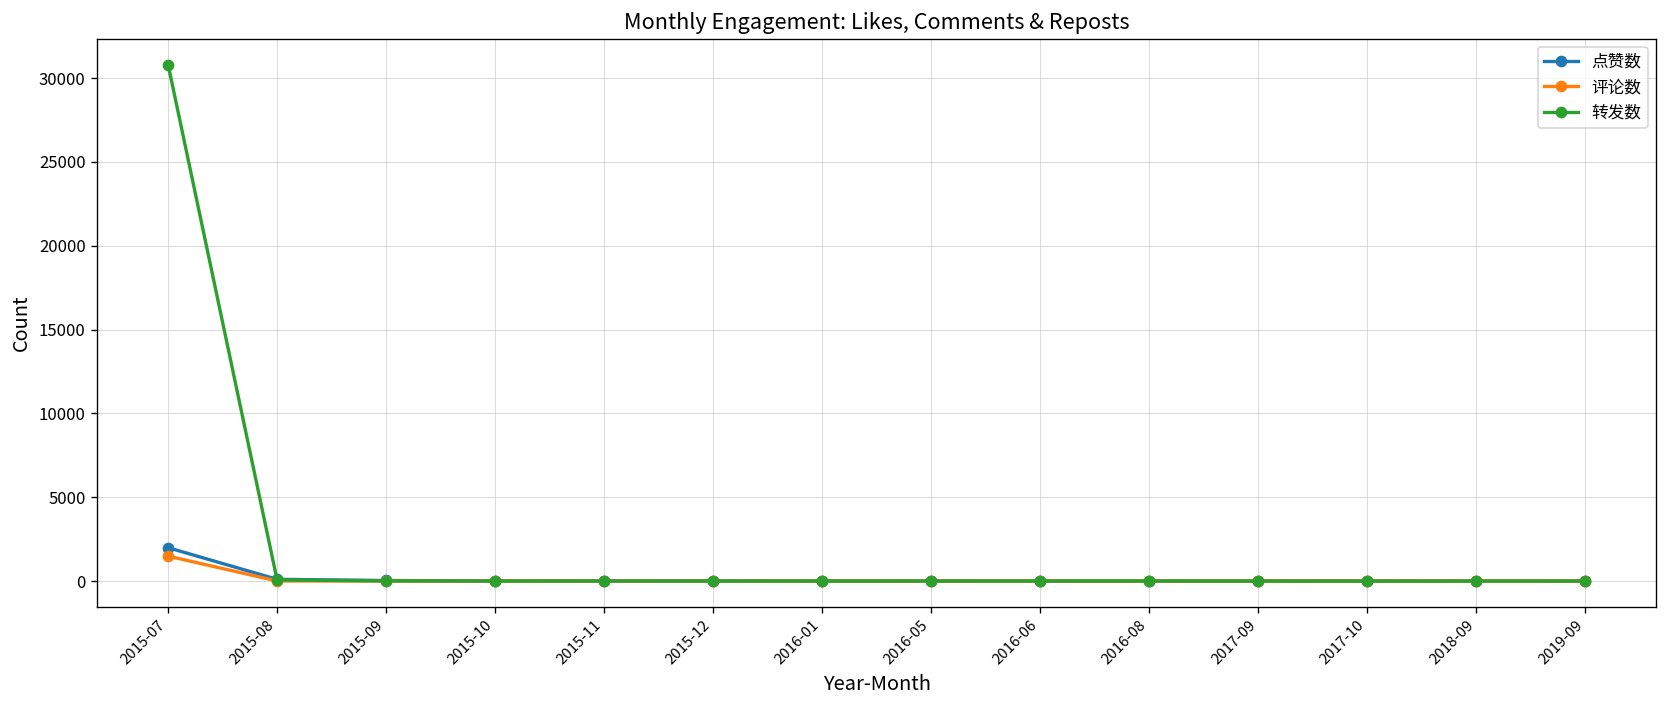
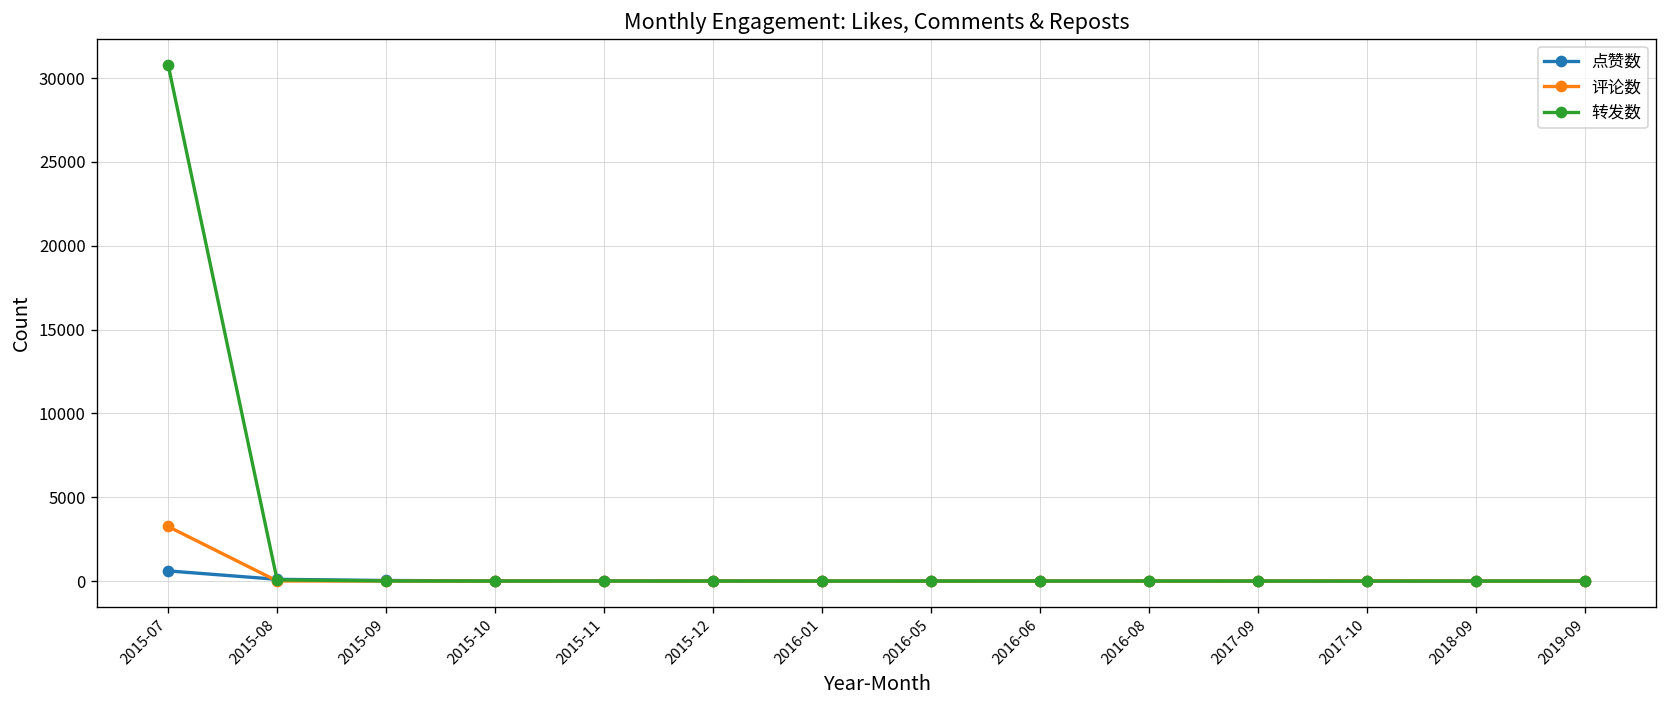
点赞数, 2015-07: 2000 -> 600
评论数, 2015-07: 1500 -> 3300
